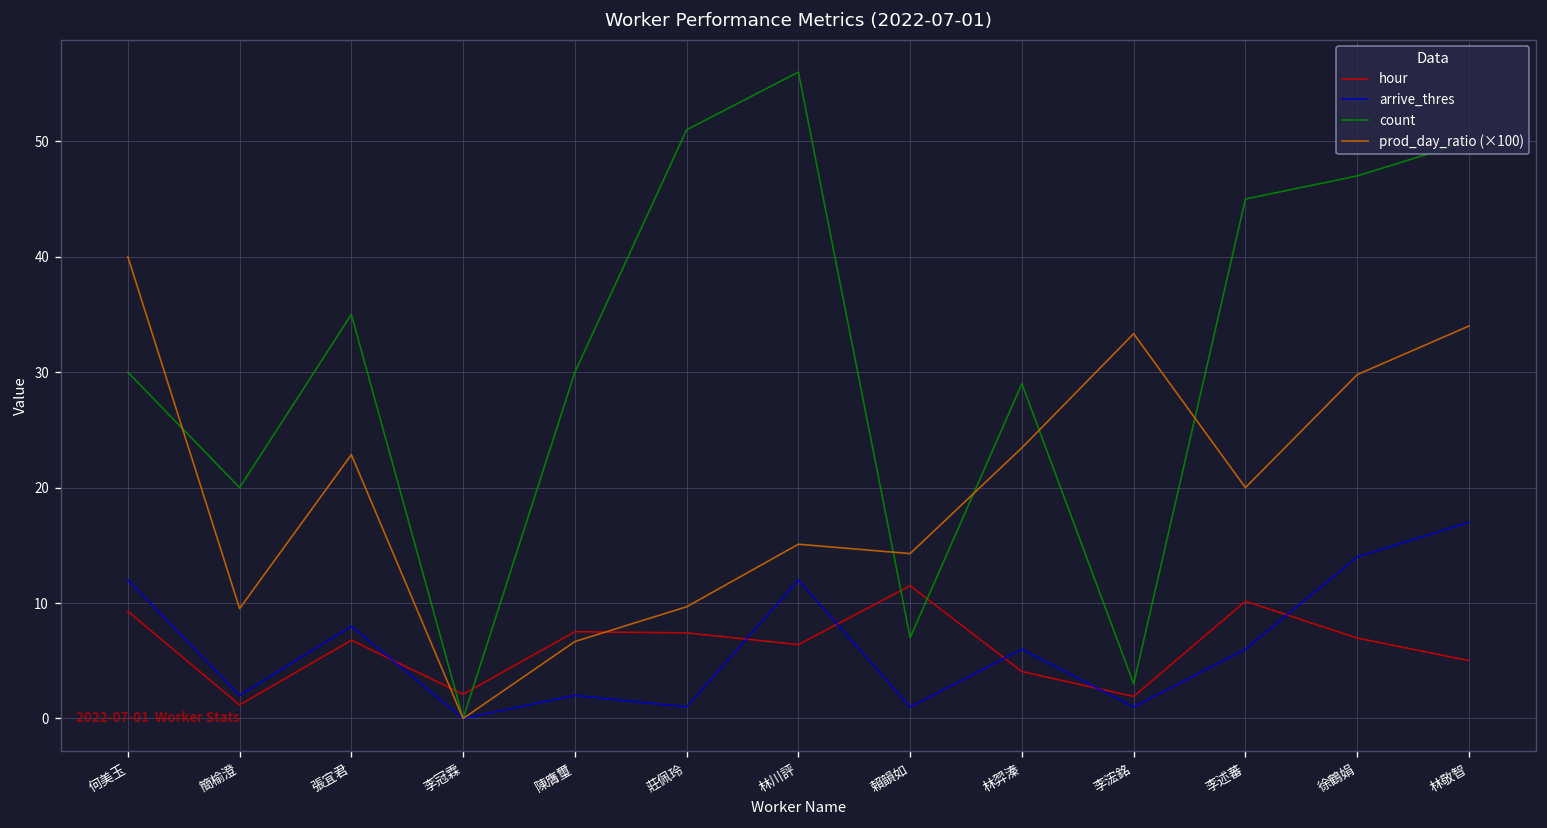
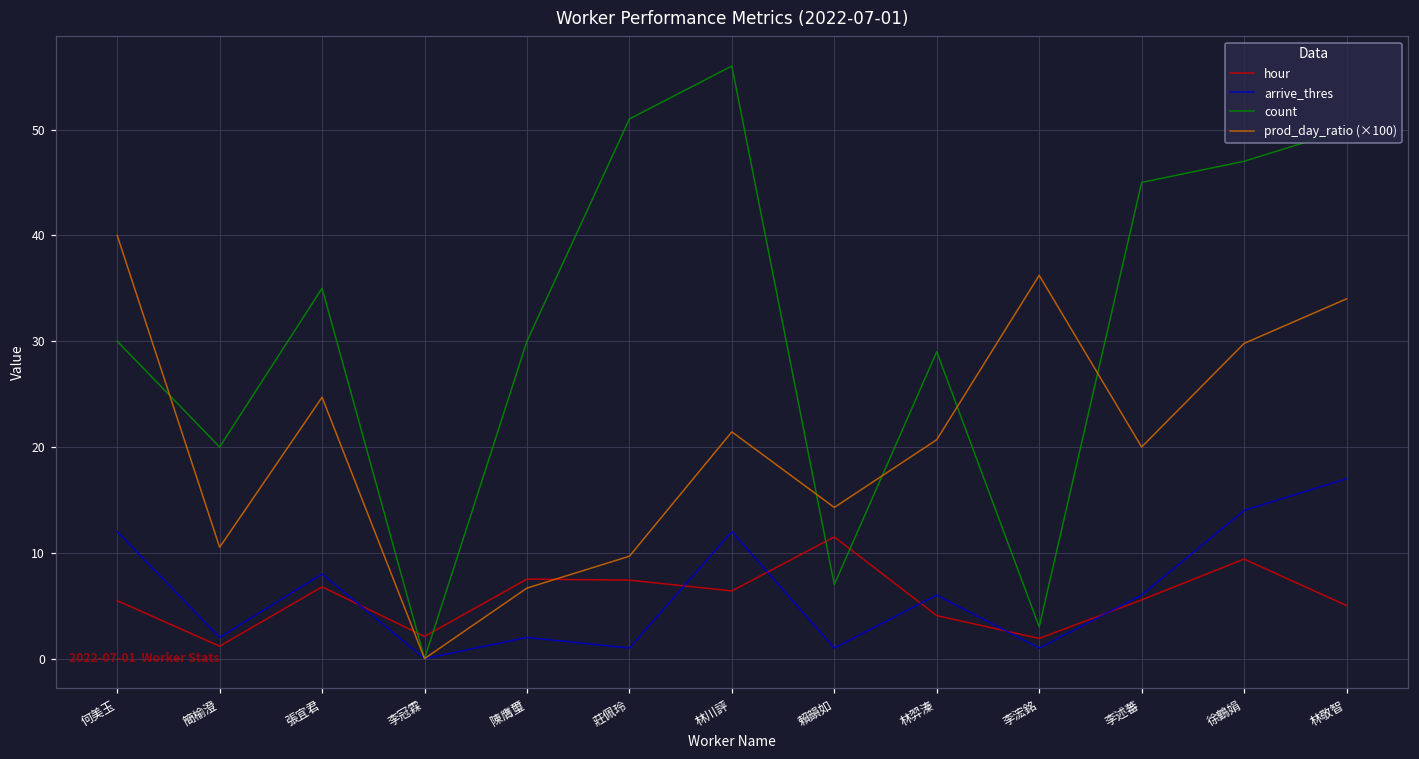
hour, 何美玉: 9 -> 5
prod_day_ratio (×100), 簡榆澄: 10 -> 11
prod_day_ratio (×100), 張宜君: 23 -> 25
prod_day_ratio (×100), 林川評: 15 -> 21
prod_day_ratio (×100), 林羿溱: 23 -> 21
prod_day_ratio (×100), 李浤銘: 33 -> 36
hour, 李述蕃: 10 -> 6
hour, 徐鶴娟: 7 -> 9
